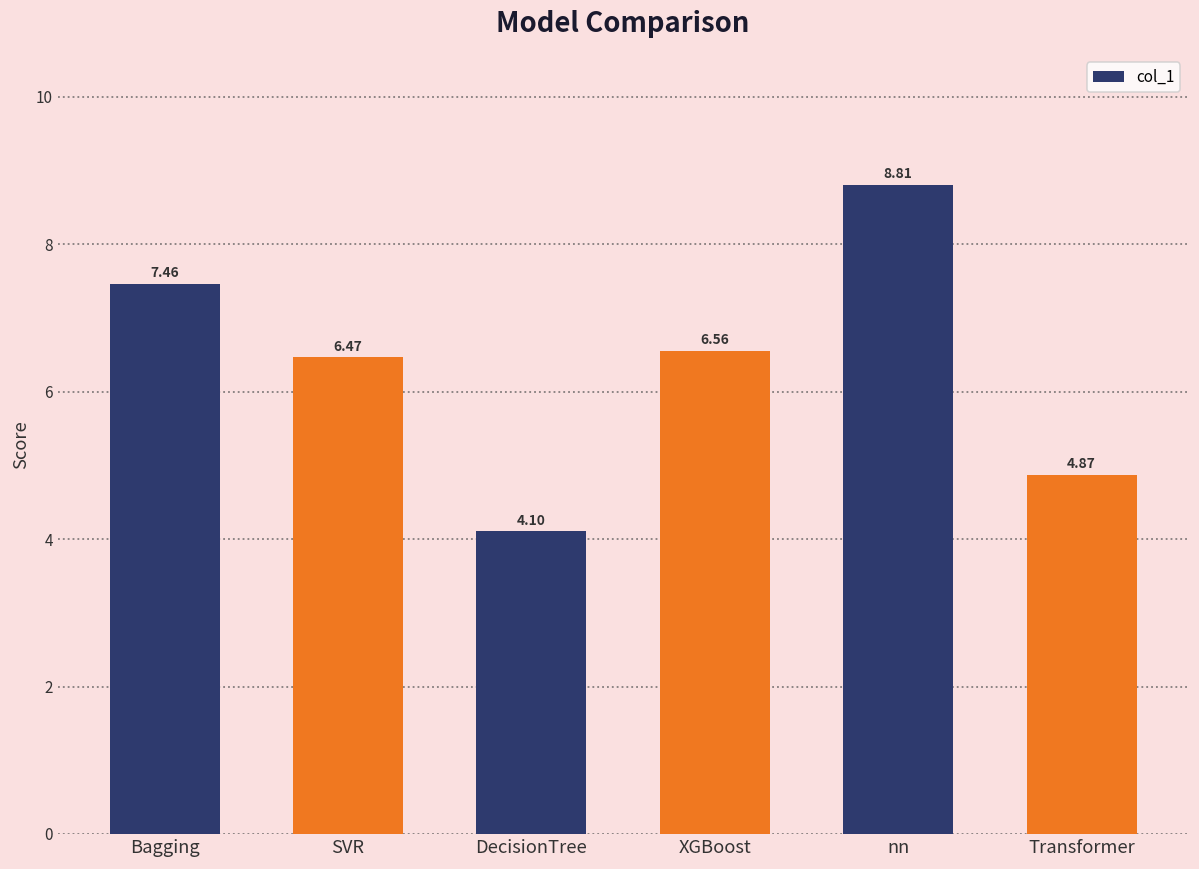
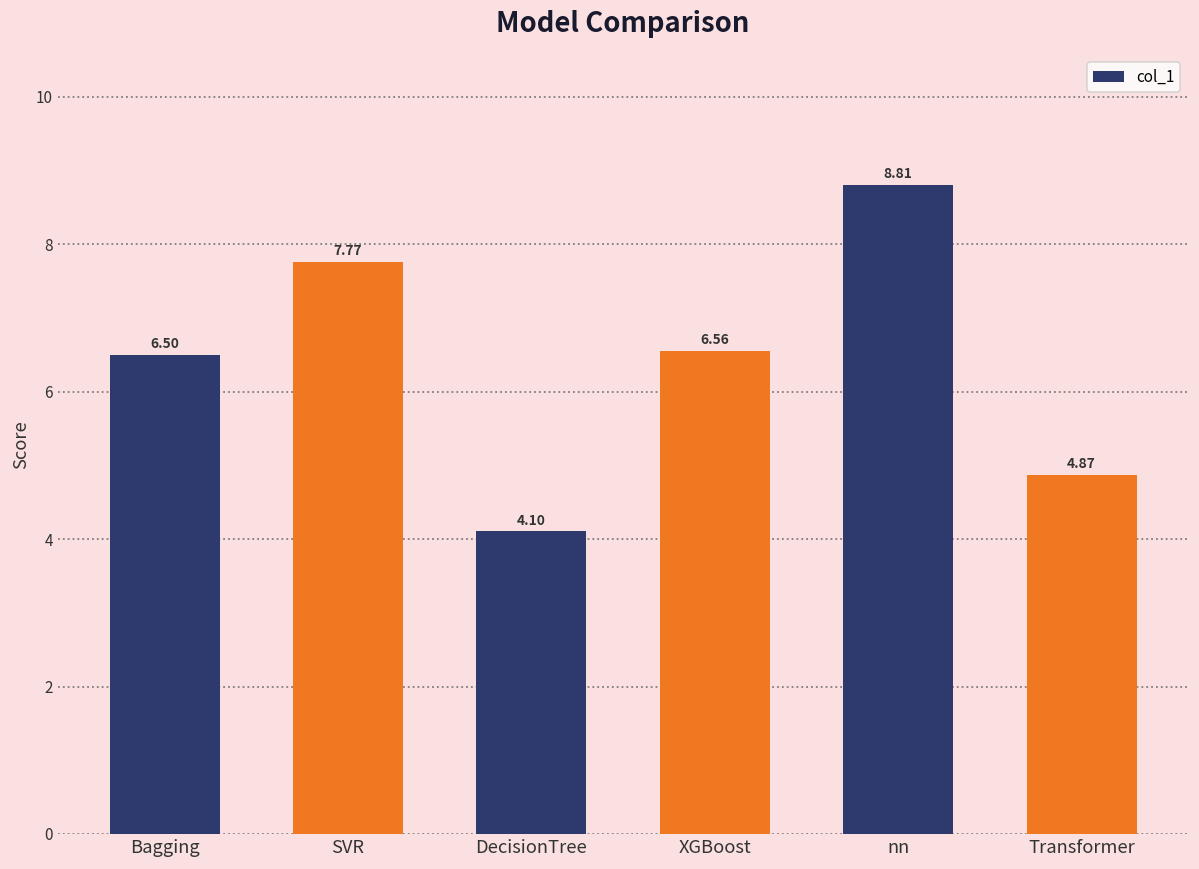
Bagging: 7.46 -> 6.50
SVR: 6.47 -> 7.77
